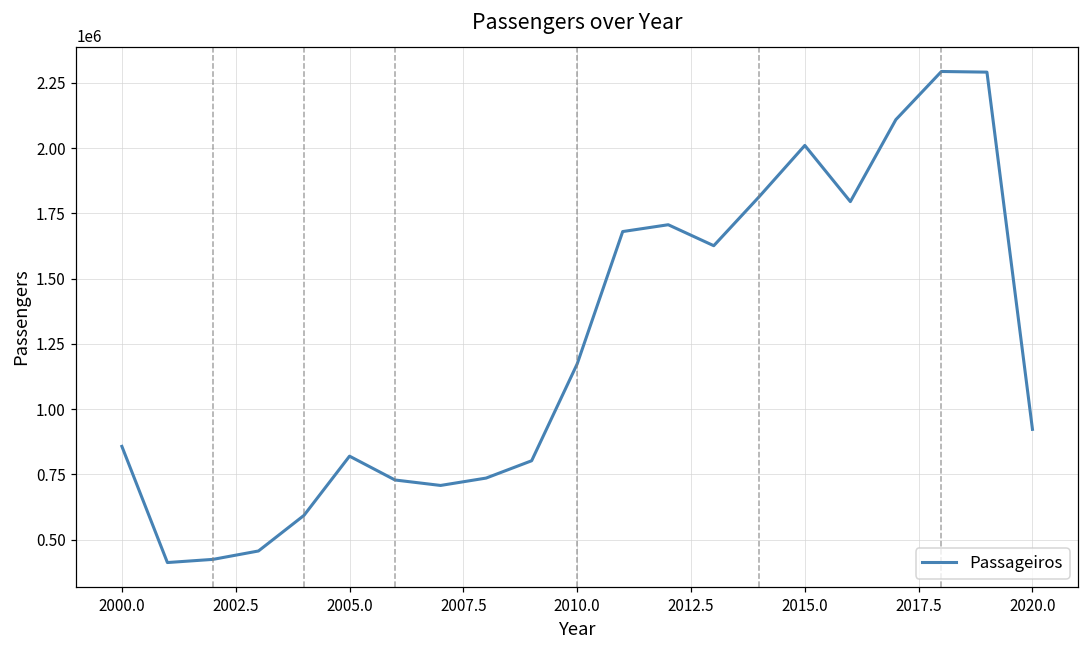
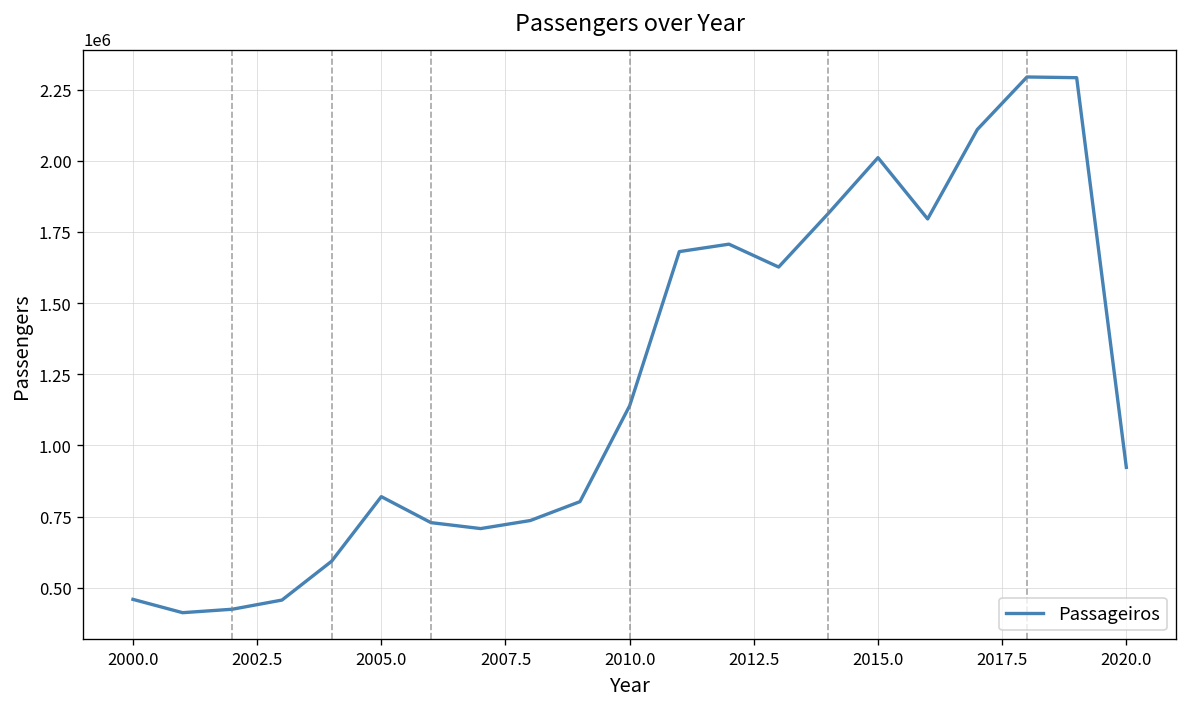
2000.0: 860000 -> 460000
2010.0: 1170000 -> 1140000
